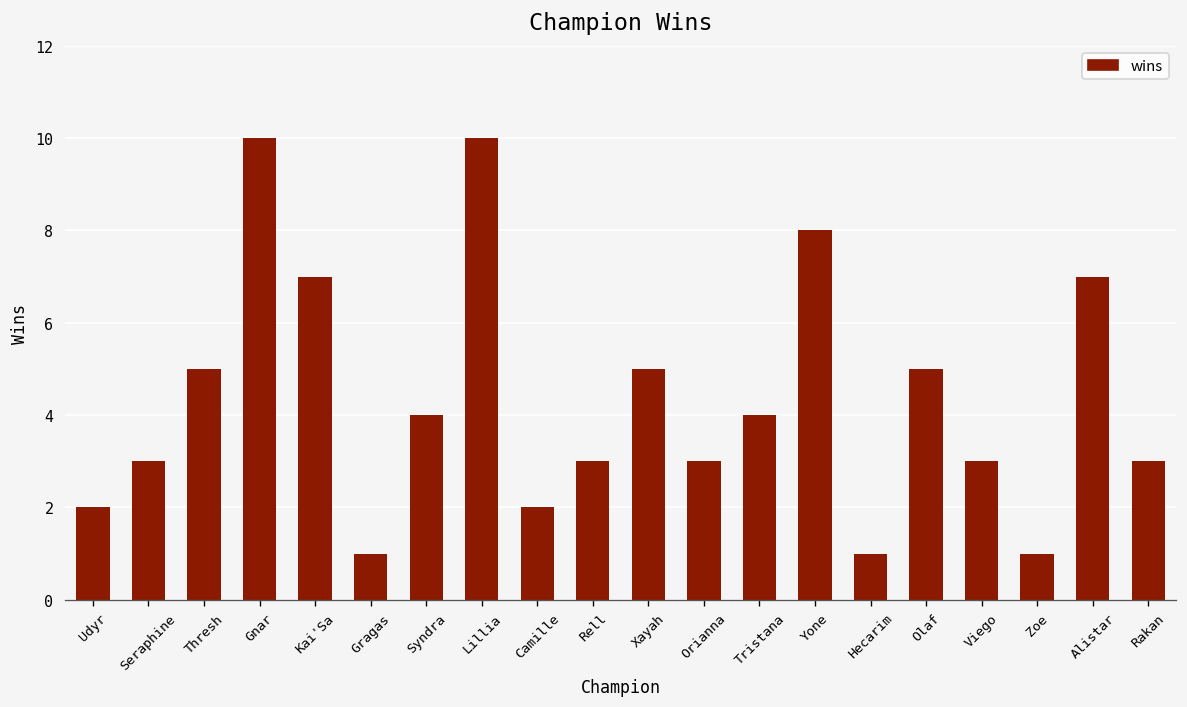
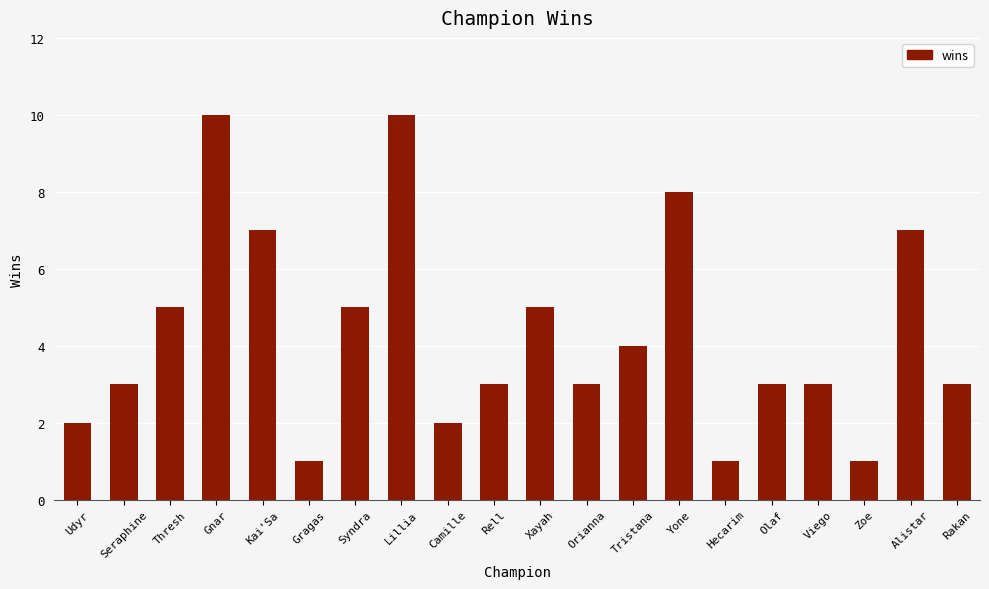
Syndra: 4 -> 5
Olaf: 5 -> 3
